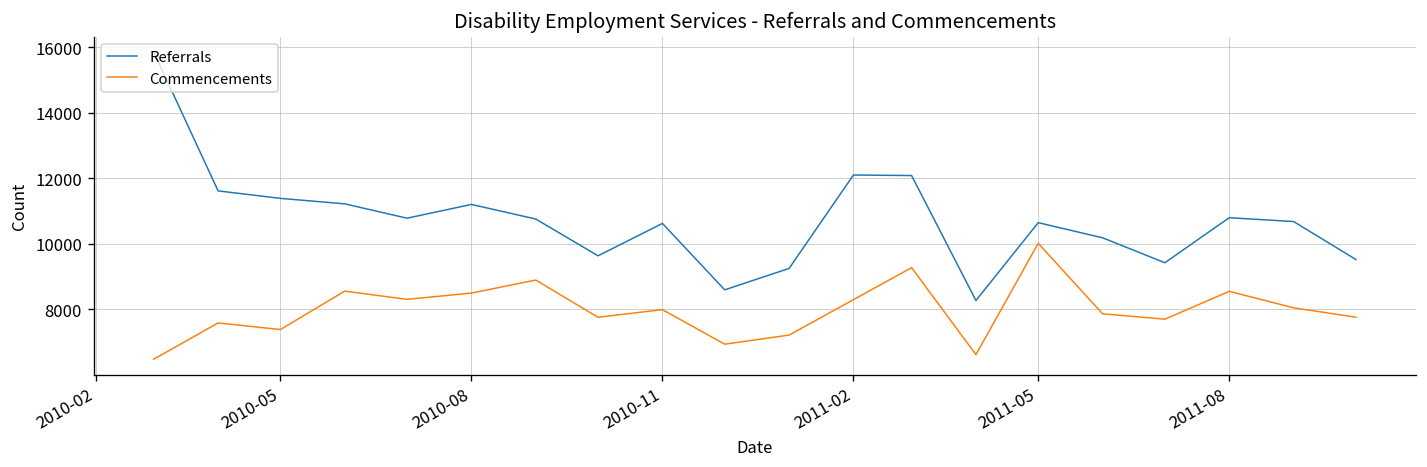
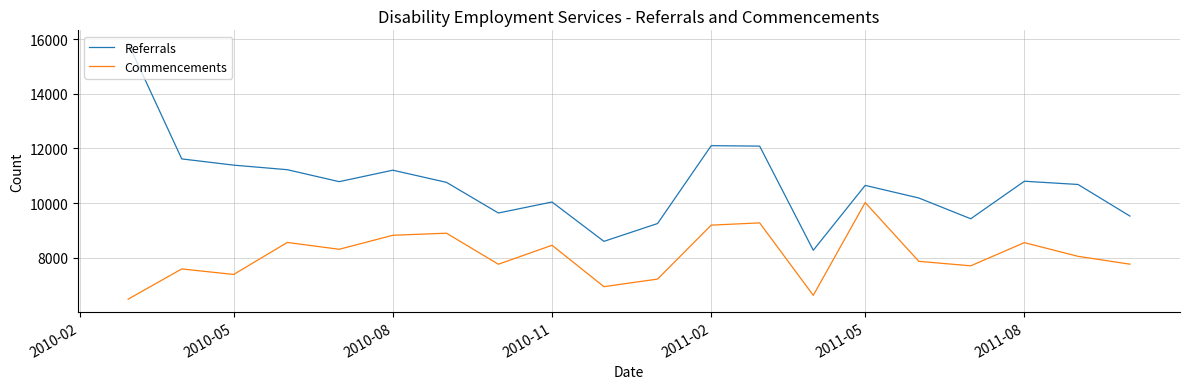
Commencements, 2010-08: 8500 -> 8800
Referrals, 2010-11: 10600 -> 10000
Commencements, 2010-11: 8000 -> 8500
Commencements, 2011-02: 8300 -> 9200
